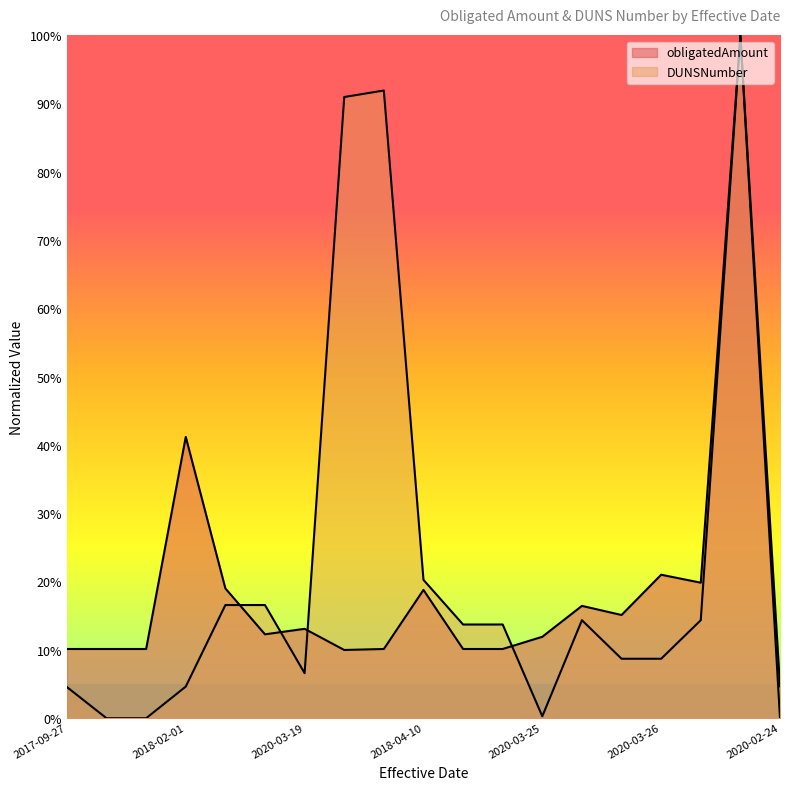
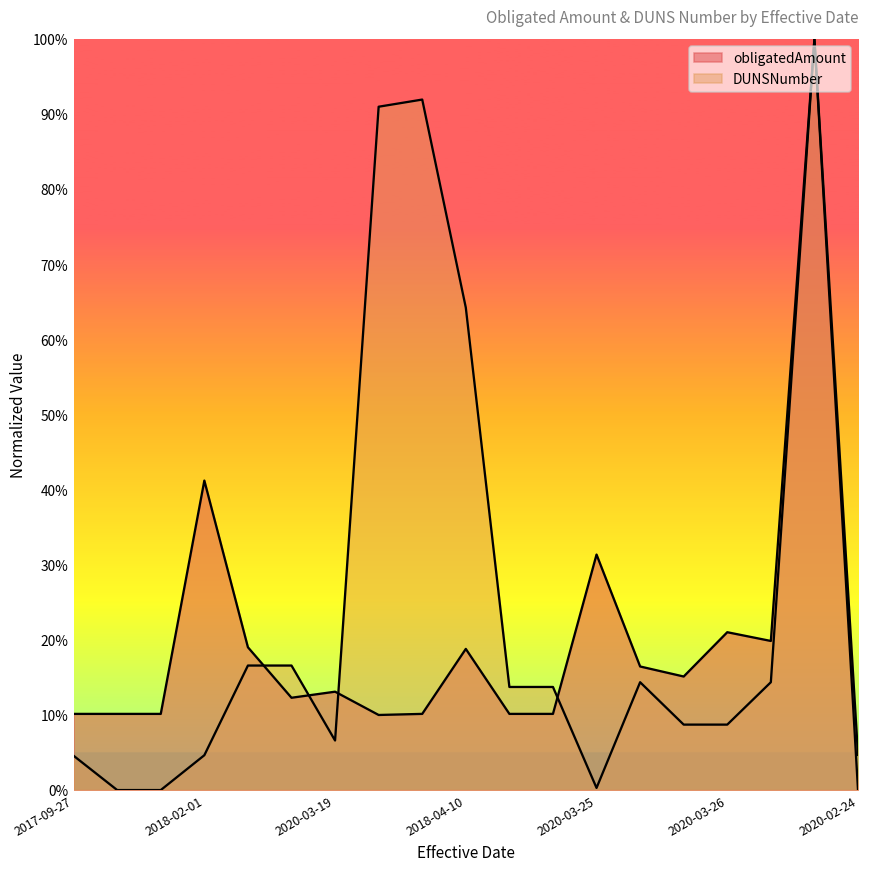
DUNSNumber, 2018-04-10: 20% -> 64%
obligatedAmount, 2020-03-25: 12% -> 31%
